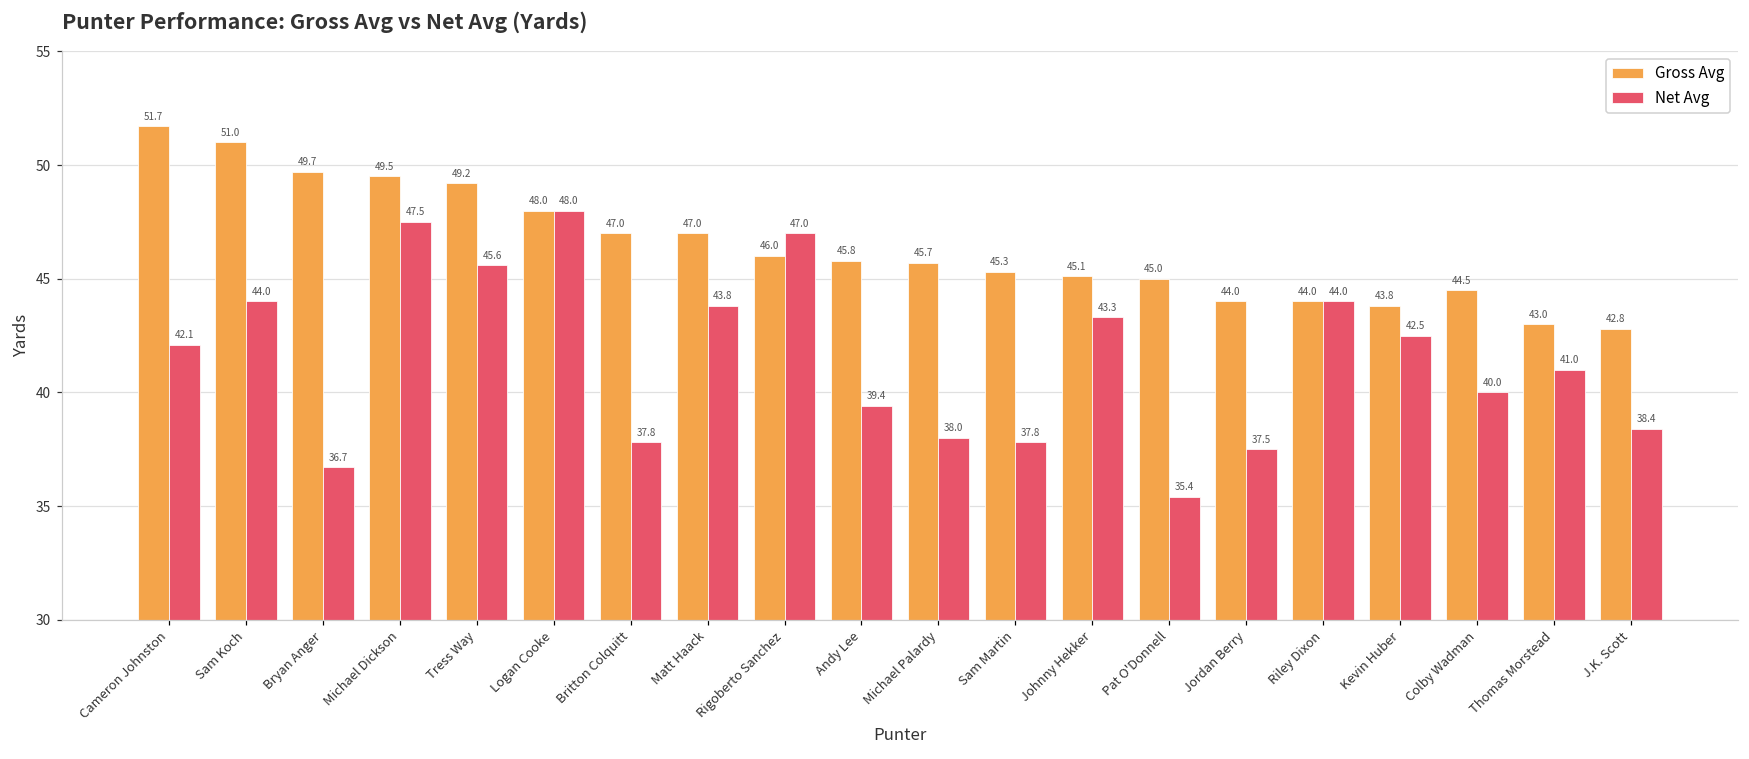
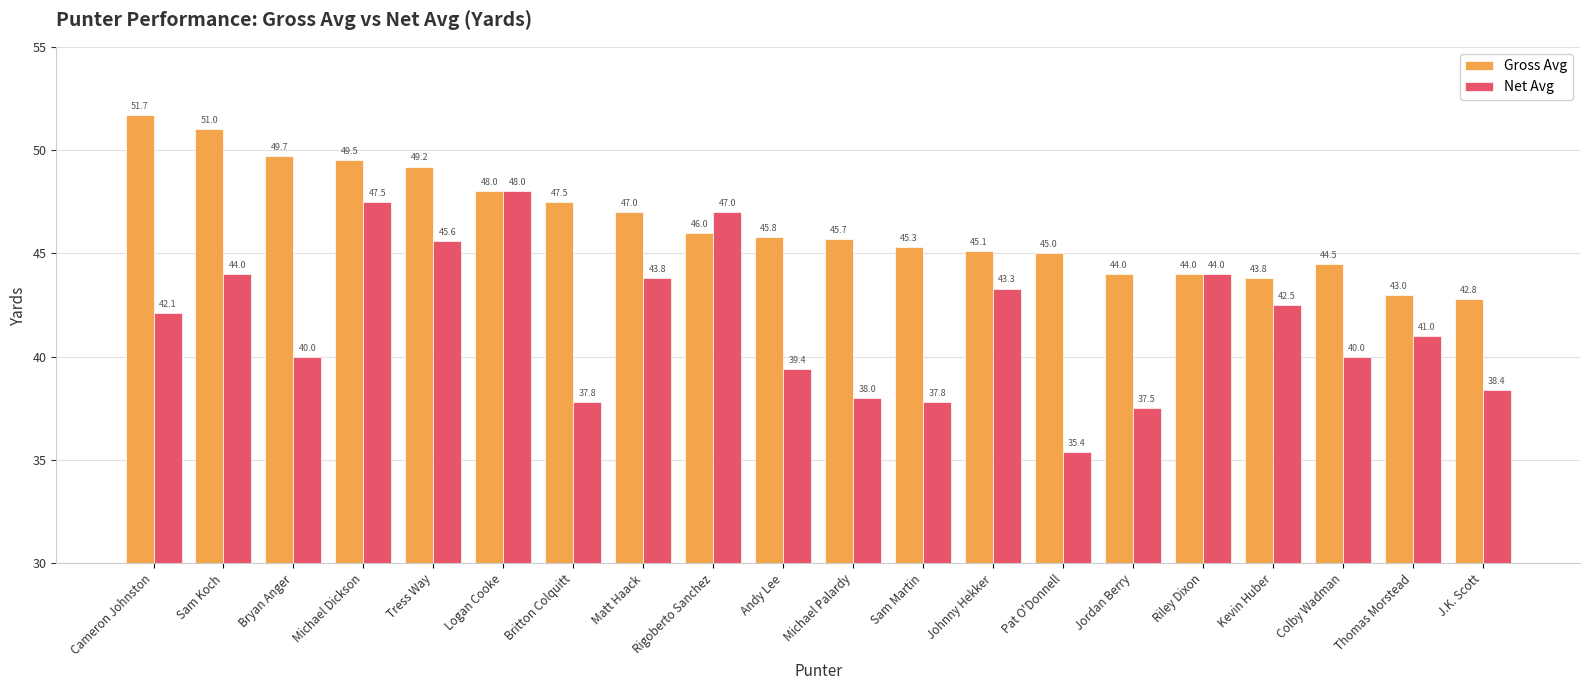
Net Avg, Bryan Anger: 36.7 -> 40.0
Gross Avg, Britton Colquitt: 47.0 -> 47.5
